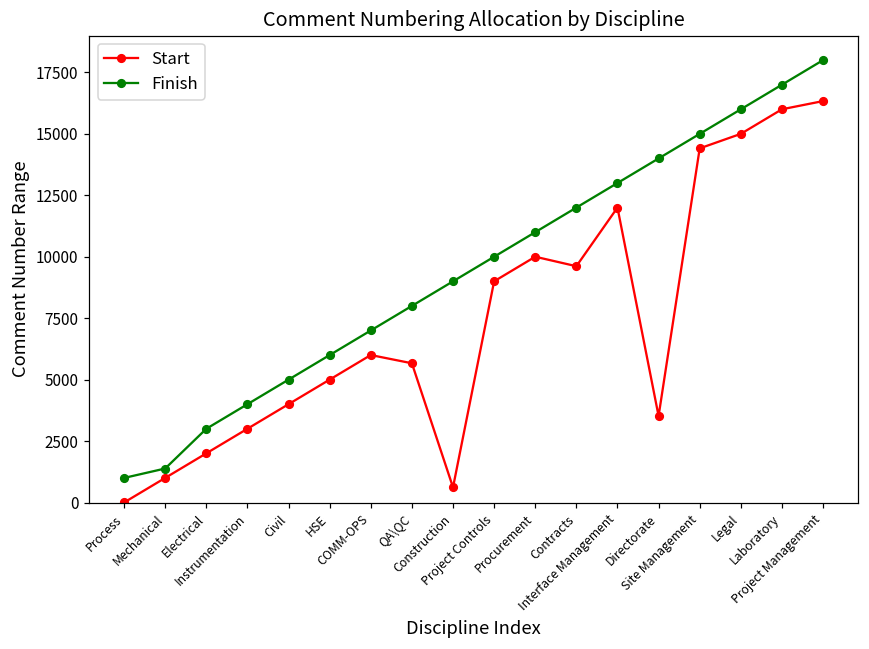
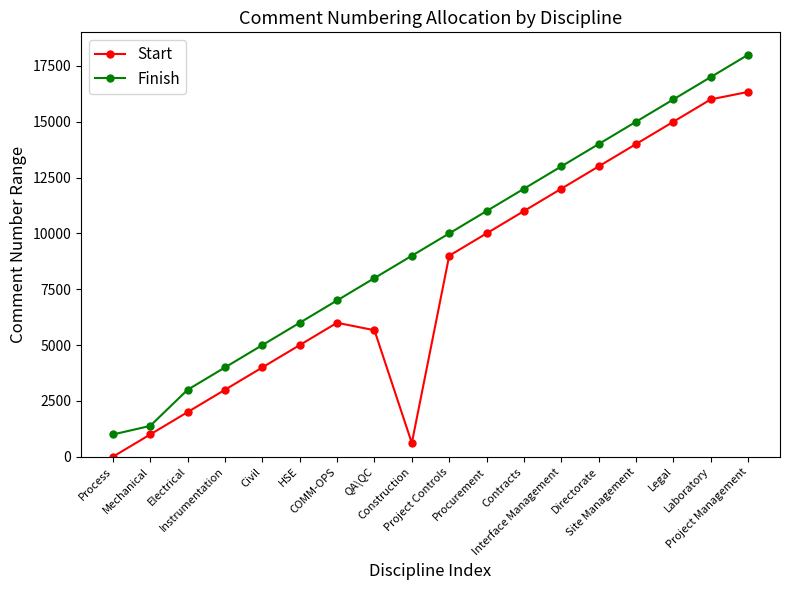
Start, Contracts: 9600 -> 11000
Start, Directorate: 3500 -> 13000
Start, Site Management: 14400 -> 14000
